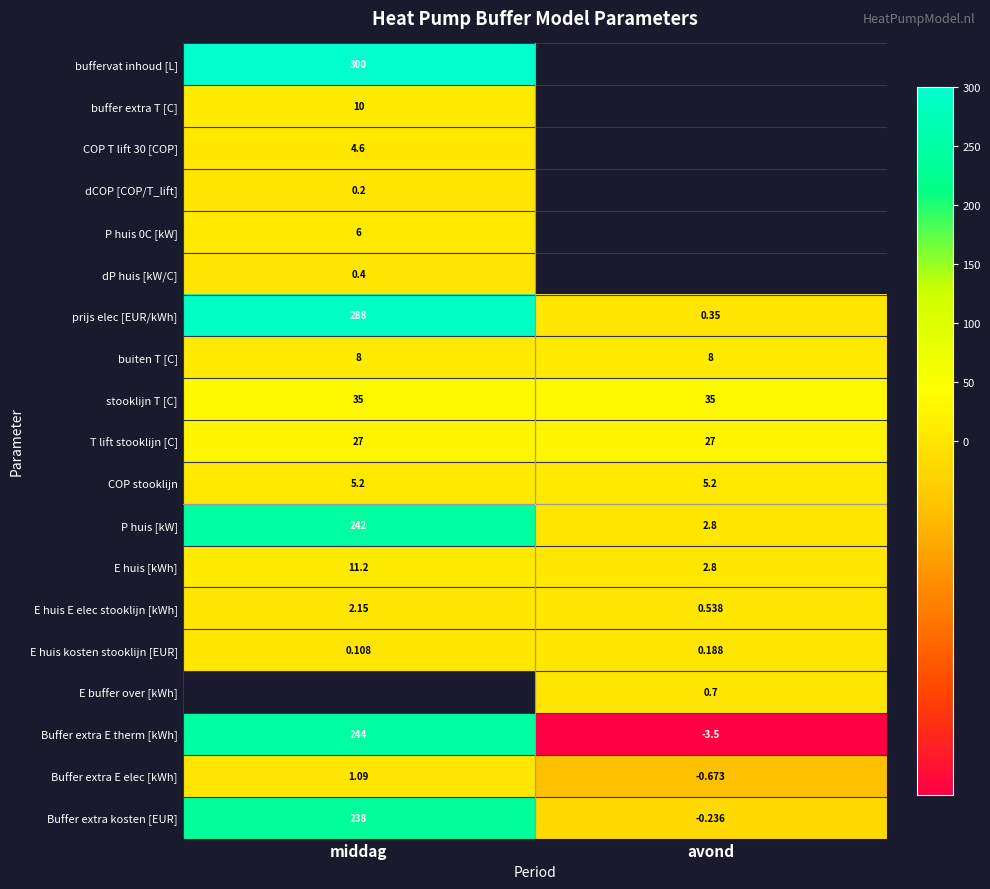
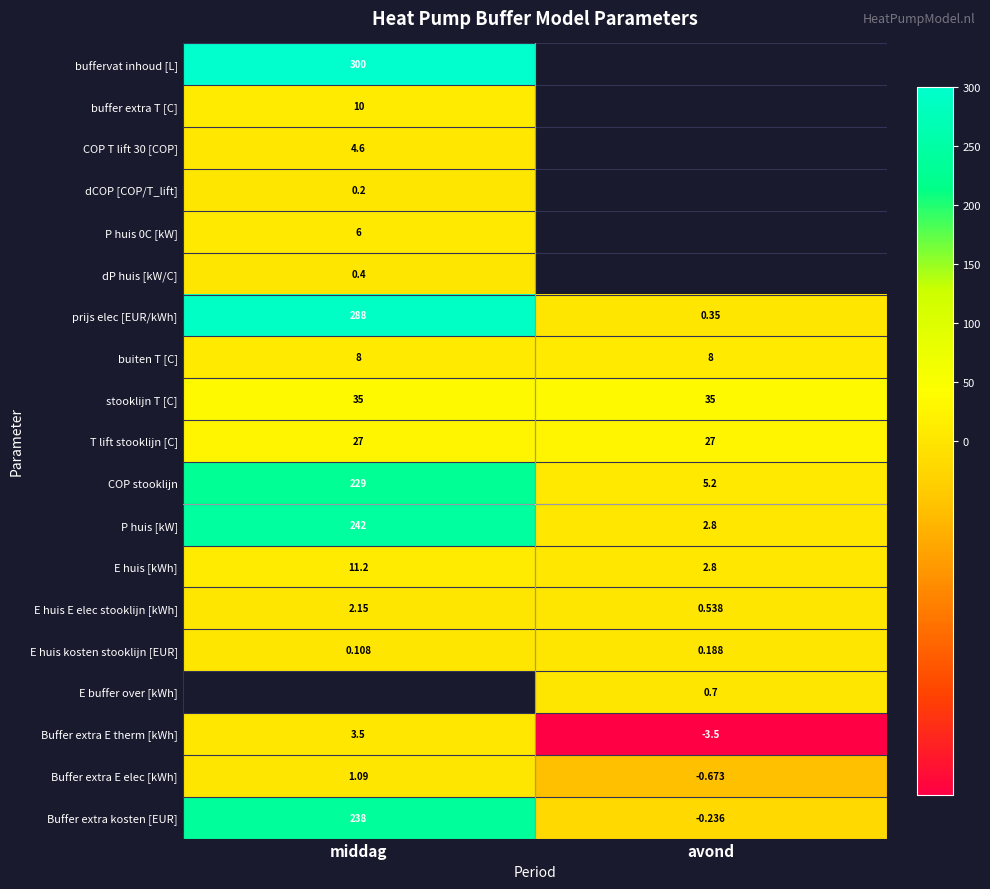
COP stooklijn, middag: 5.2 -> 229
Buffer extra E therm [kWh], middag: 244 -> 3.5
